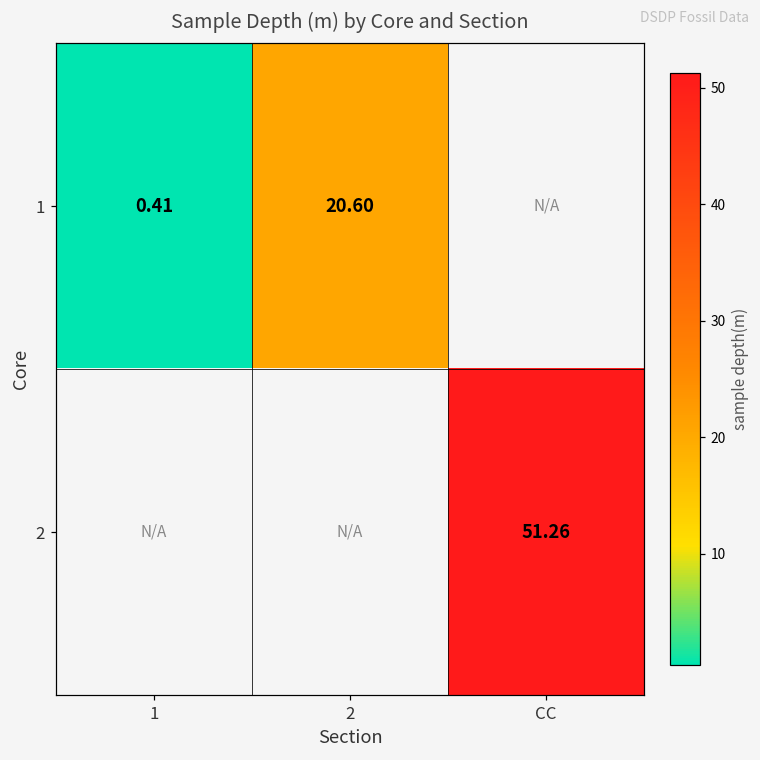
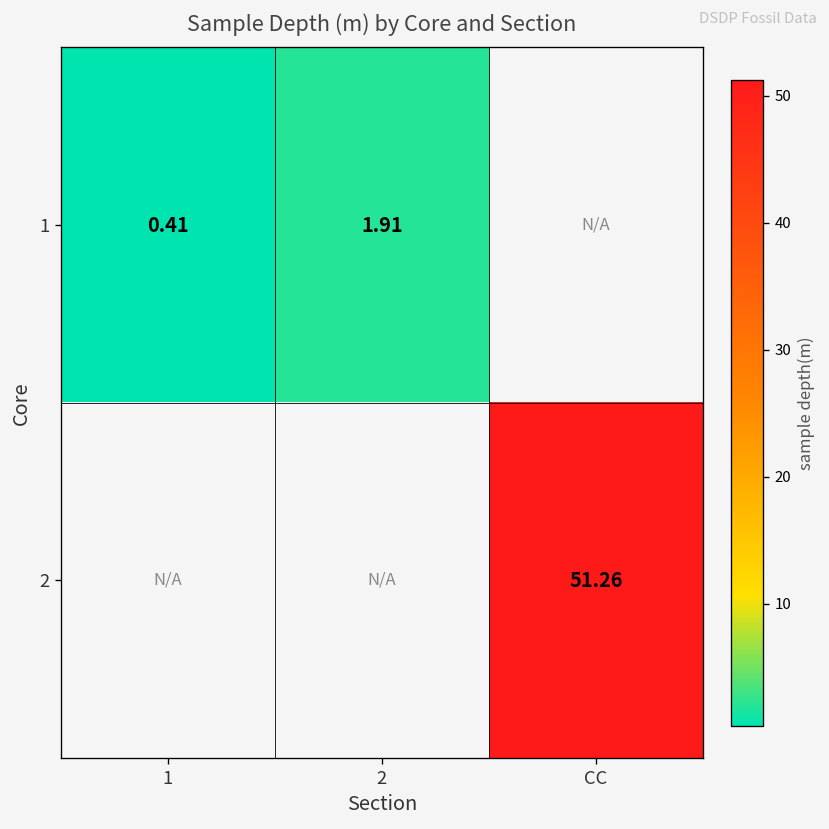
1, 2: 20.60 -> 1.91
